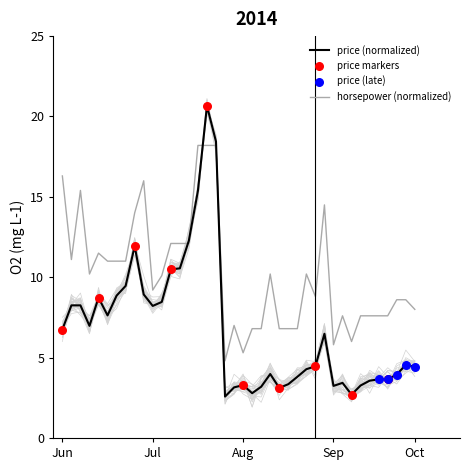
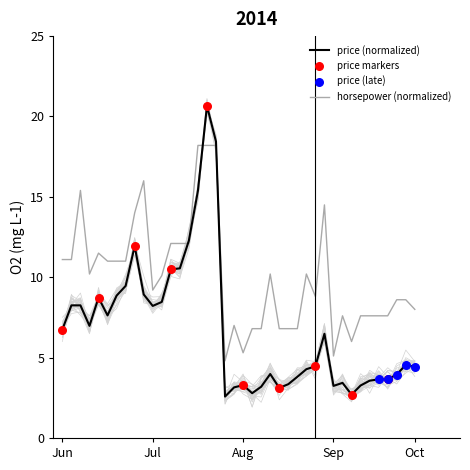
horsepower (normalized), Jun: 16.3 -> 11.1
horsepower (normalized), Sep: 5.8 -> 5.1
